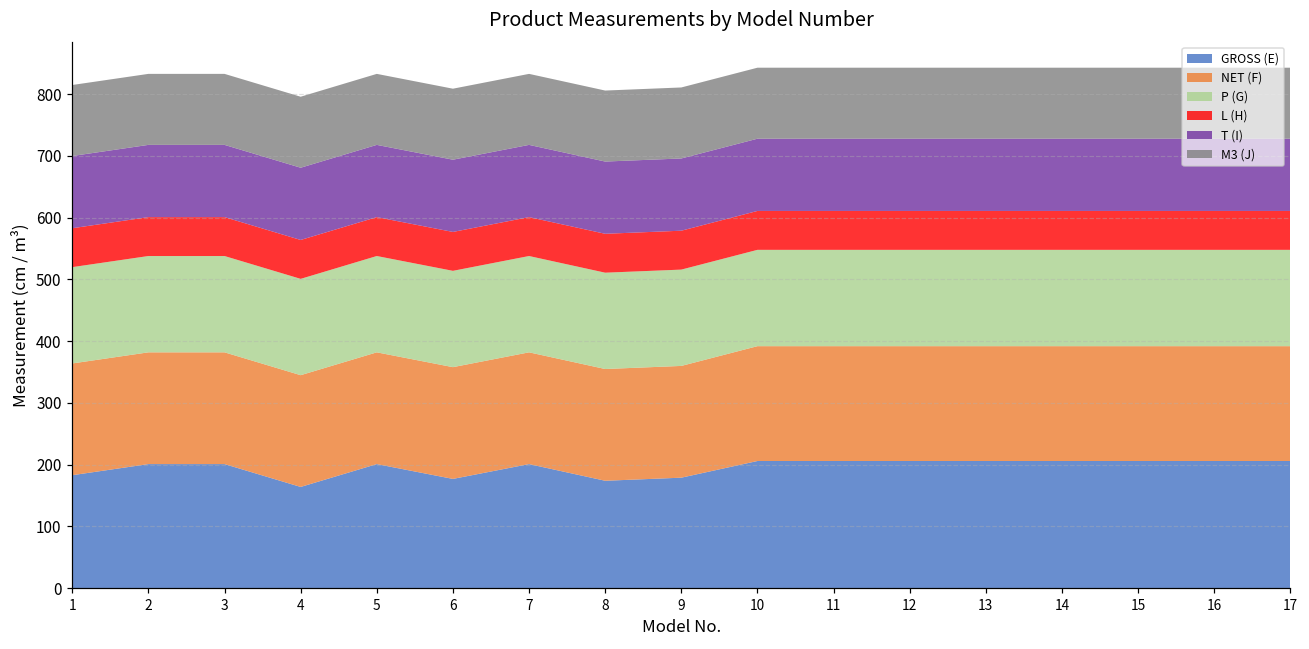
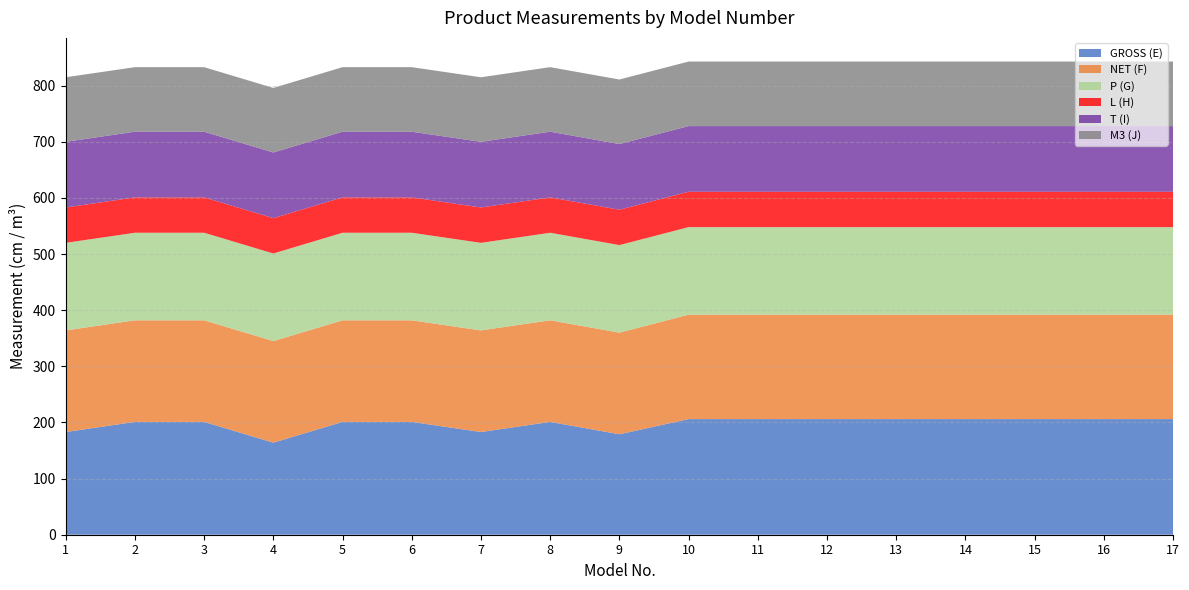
GROSS (E), 6: 180 -> 200
GROSS (E), 7: 200 -> 180
GROSS (E), 8: 170 -> 200
